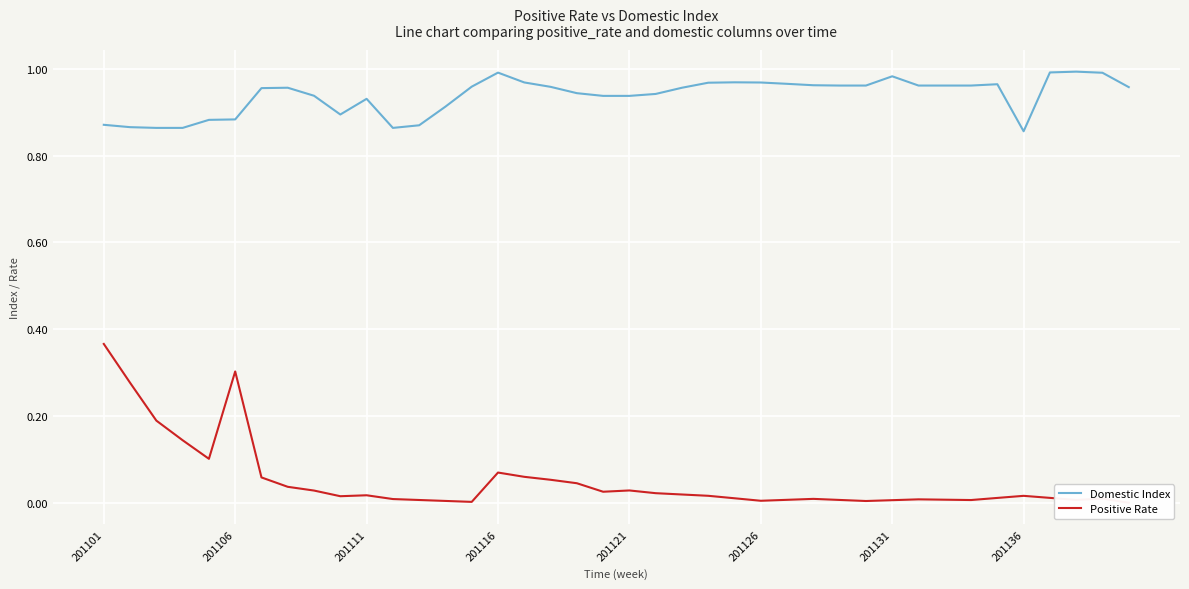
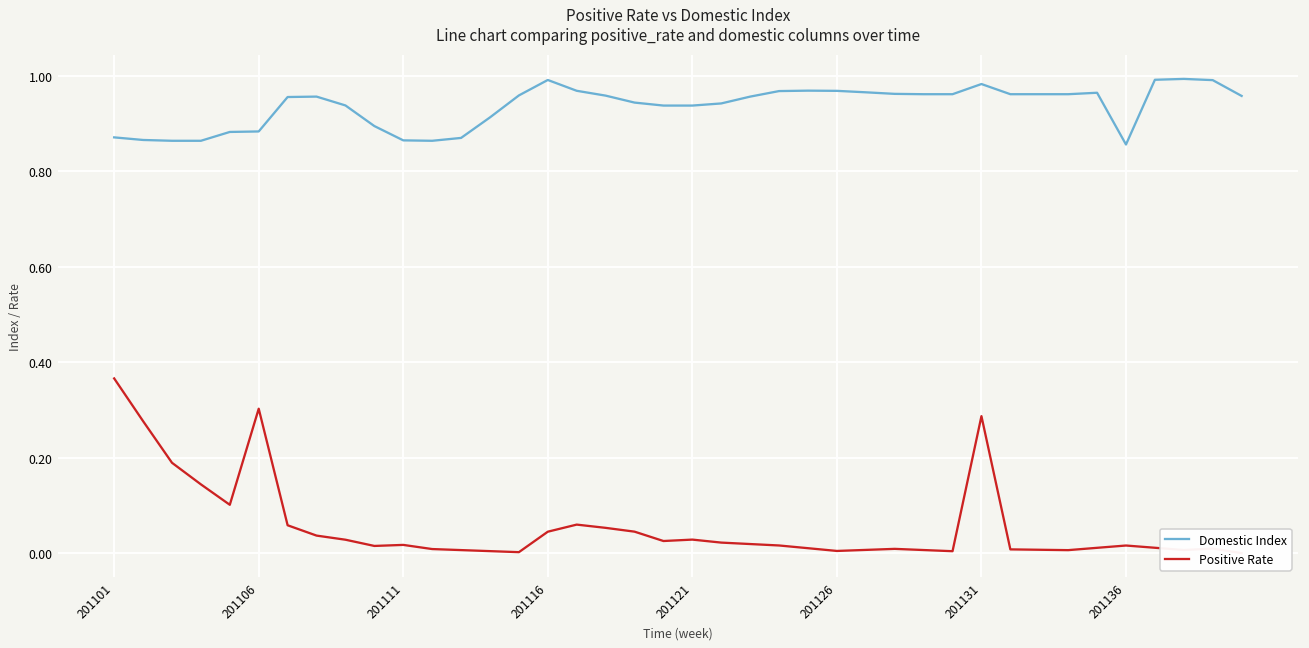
Domestic Index, 201111: 0.93 -> 0.86
Positive Rate, 201116: 0.07 -> 0.04
Positive Rate, 201131: 0.01 -> 0.29
